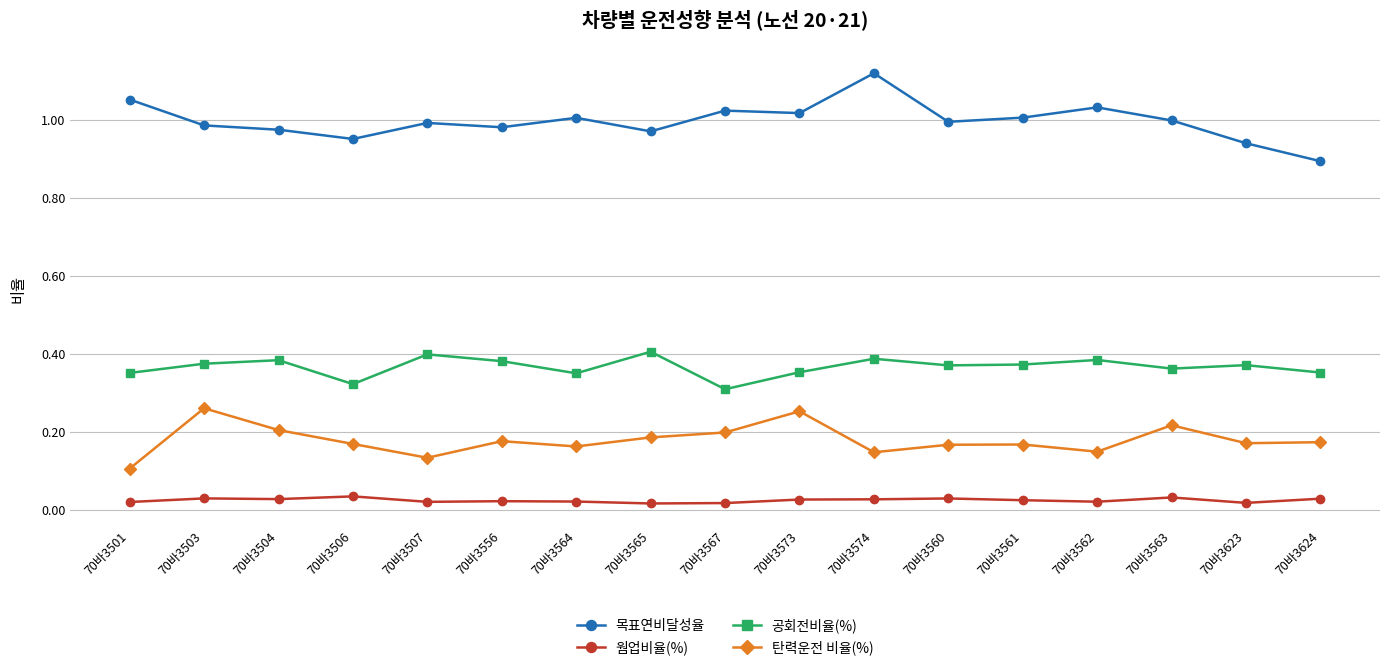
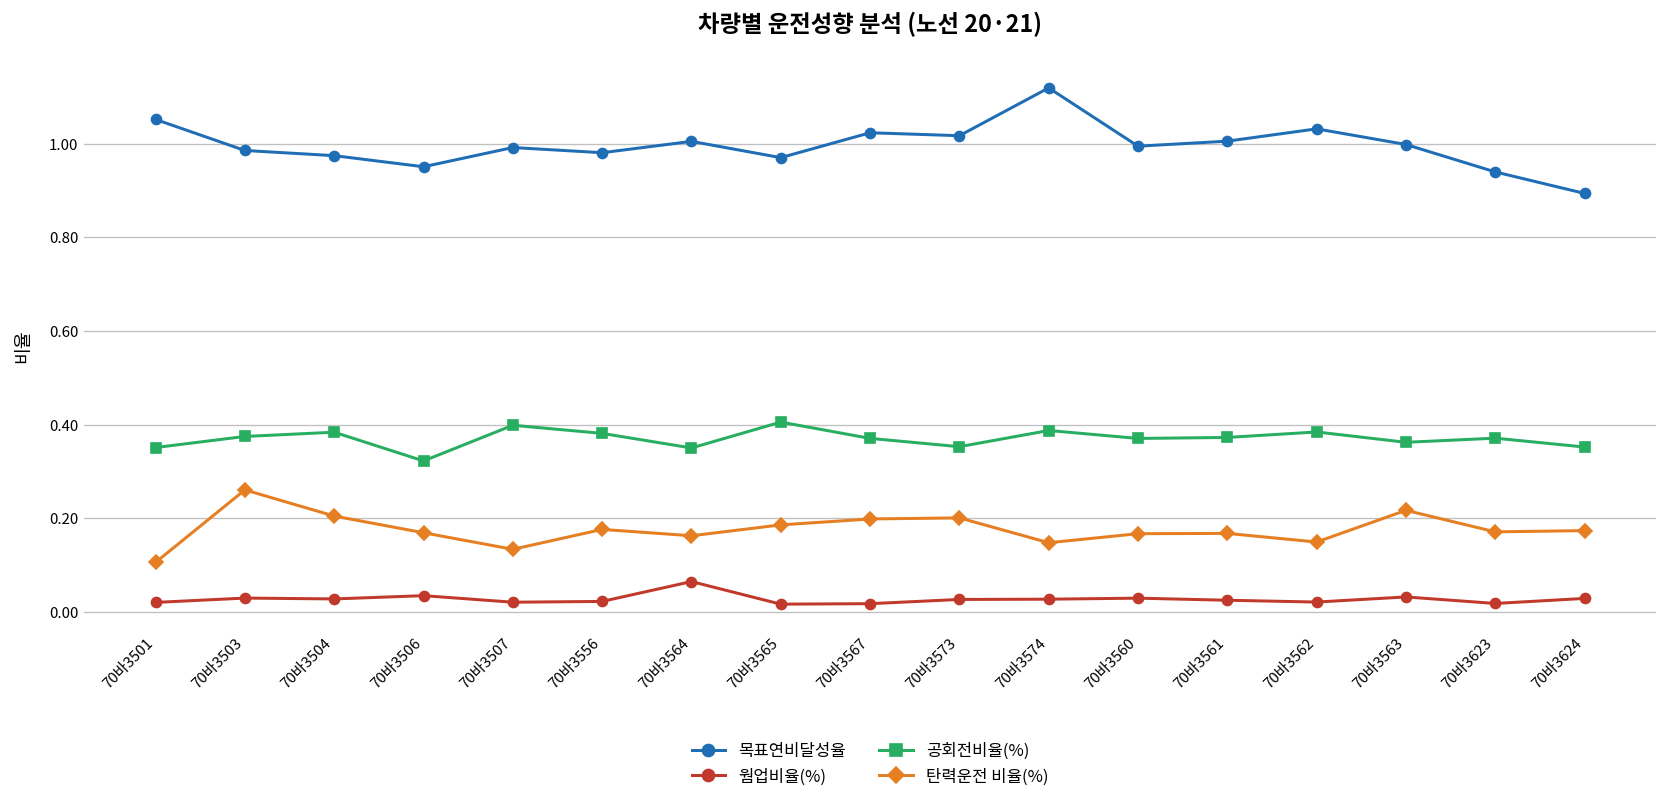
웜업비율(%), 70바3564: 0.02 -> 0.06
공회전비율(%), 70바3567: 0.31 -> 0.37
탄력운전 비율(%), 70바3573: 0.25 -> 0.20
